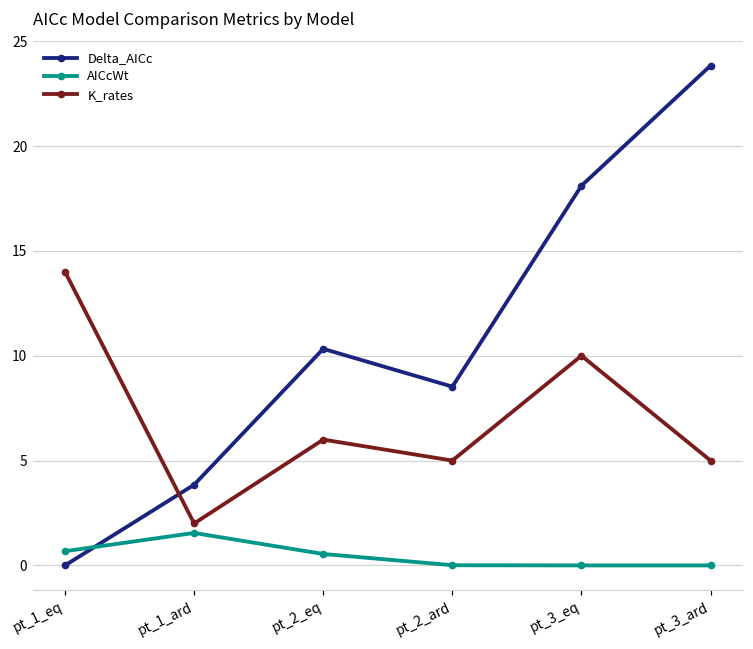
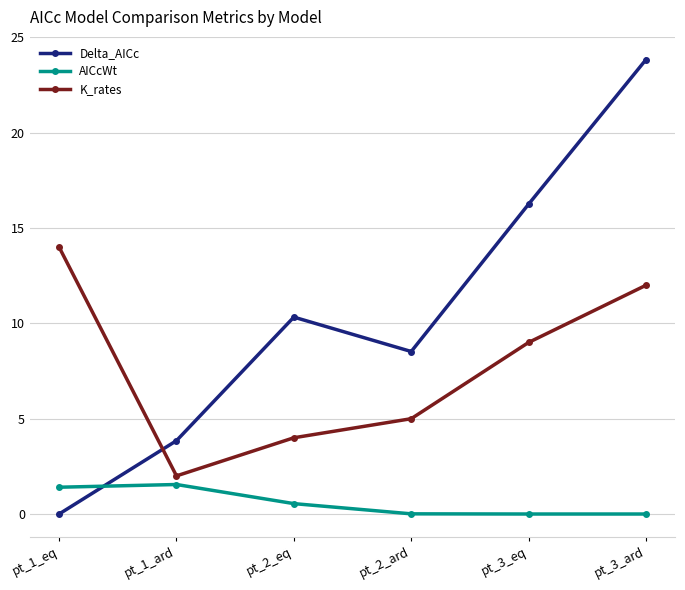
AICcWt, pt_1_eq: 0.7 -> 1.4
K_rates, pt_2_eq: 6 -> 4
Delta_AICc, pt_3_eq: 18.1 -> 16.3
K_rates, pt_3_eq: 10 -> 9
K_rates, pt_3_ard: 5 -> 12
